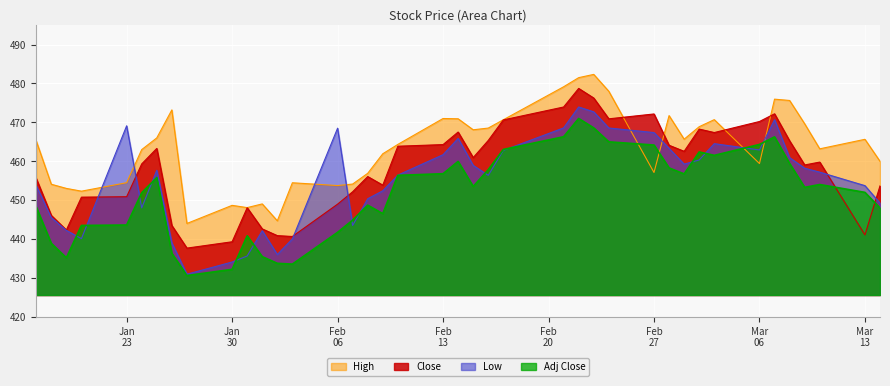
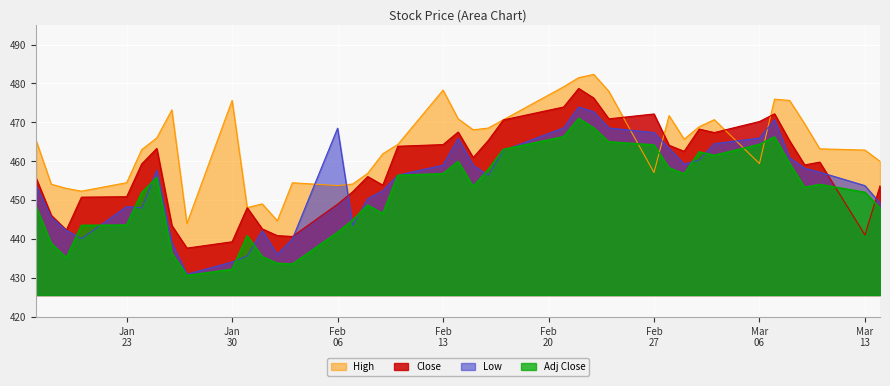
Low, Jan 23: 469 -> 448
High, Jan 30: 449 -> 476
High, Feb 13: 471 -> 478
Low, Feb 13: 462 -> 459
Low, Mar 06: 463 -> 466
High, Mar 13: 466 -> 463
